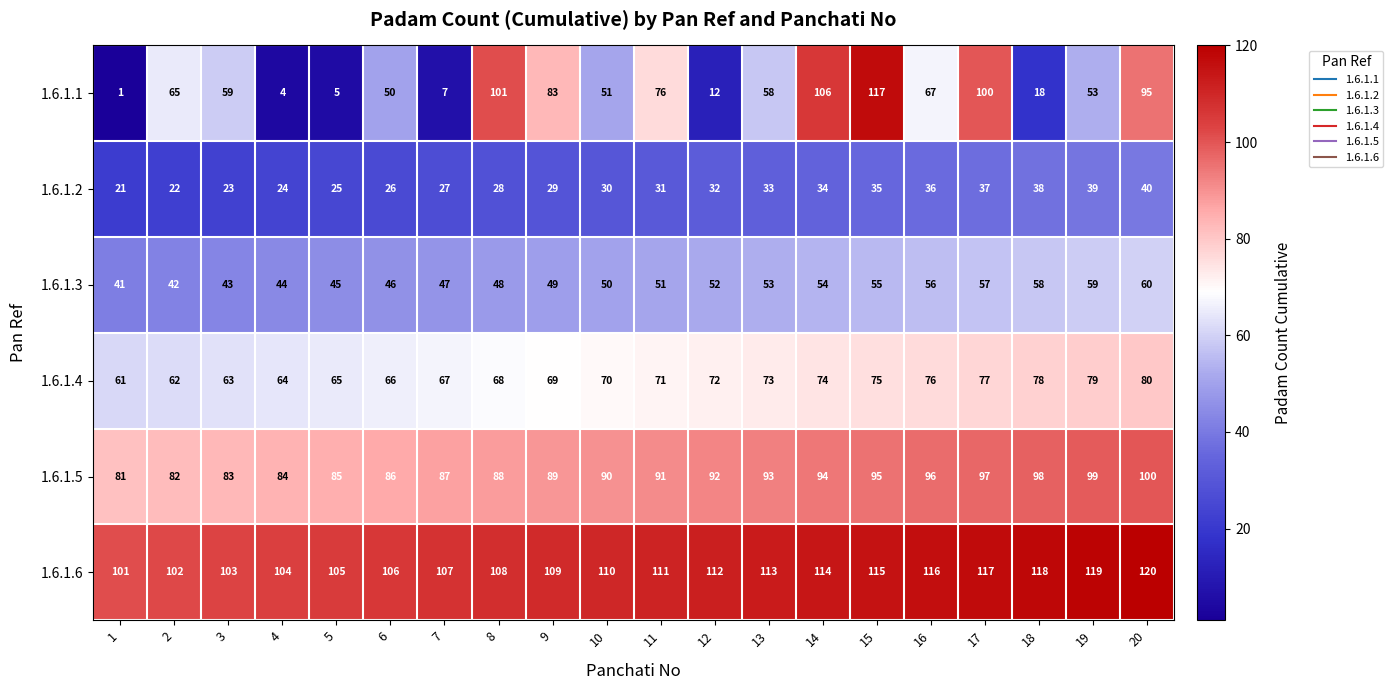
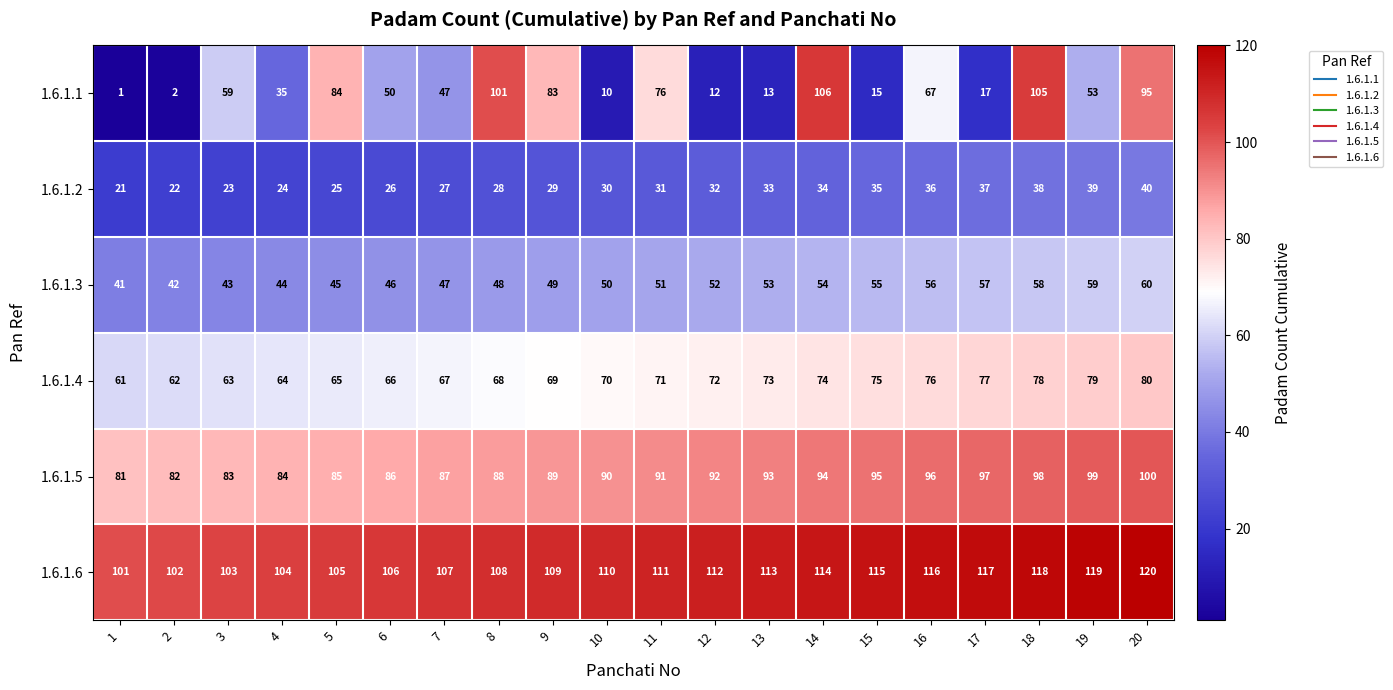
1.6.1.1, 2: 65 -> 2
1.6.1.1, 4: 4 -> 35
1.6.1.1, 5: 5 -> 84
1.6.1.1, 7: 7 -> 47
1.6.1.1, 10: 51 -> 10
1.6.1.1, 13: 58 -> 13
1.6.1.1, 15: 117 -> 15
1.6.1.1, 17: 100 -> 17
1.6.1.1, 18: 18 -> 105
